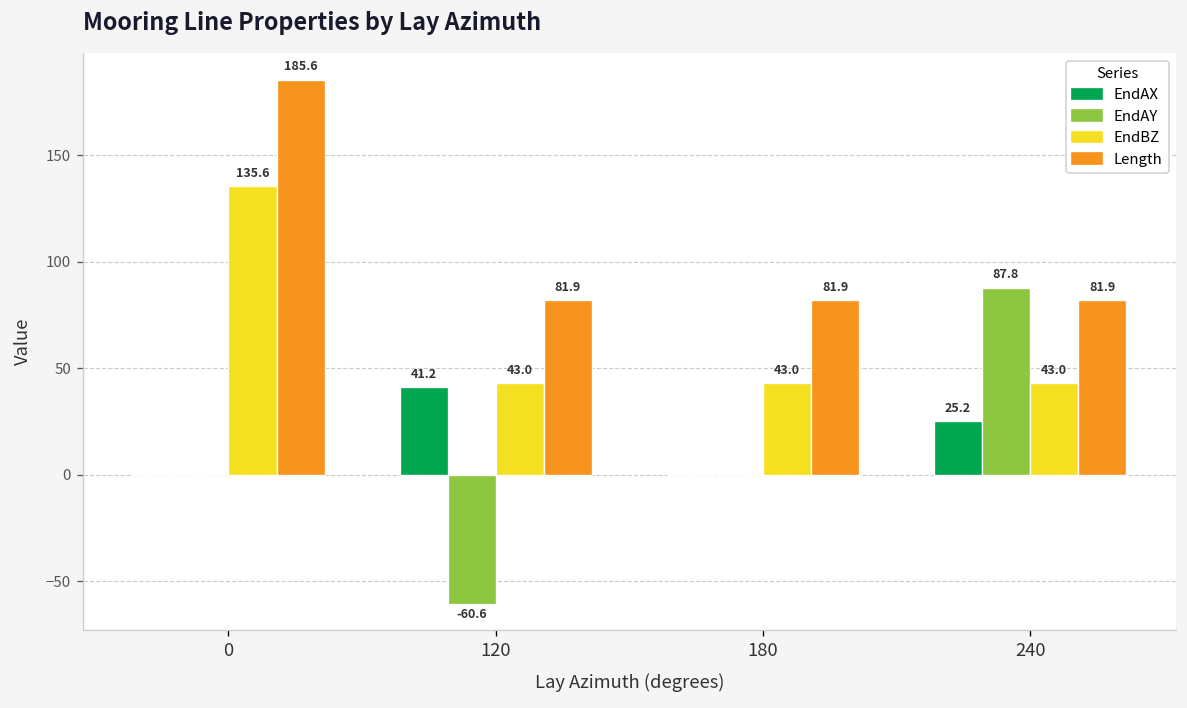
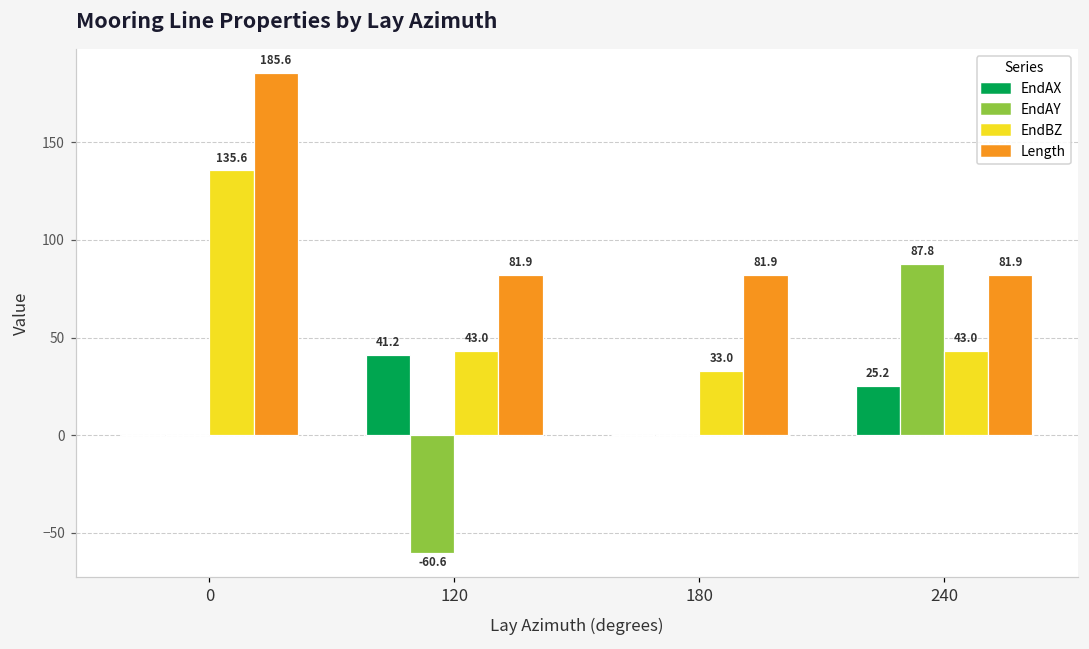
EndBZ, 180: 43.0 -> 33.0
